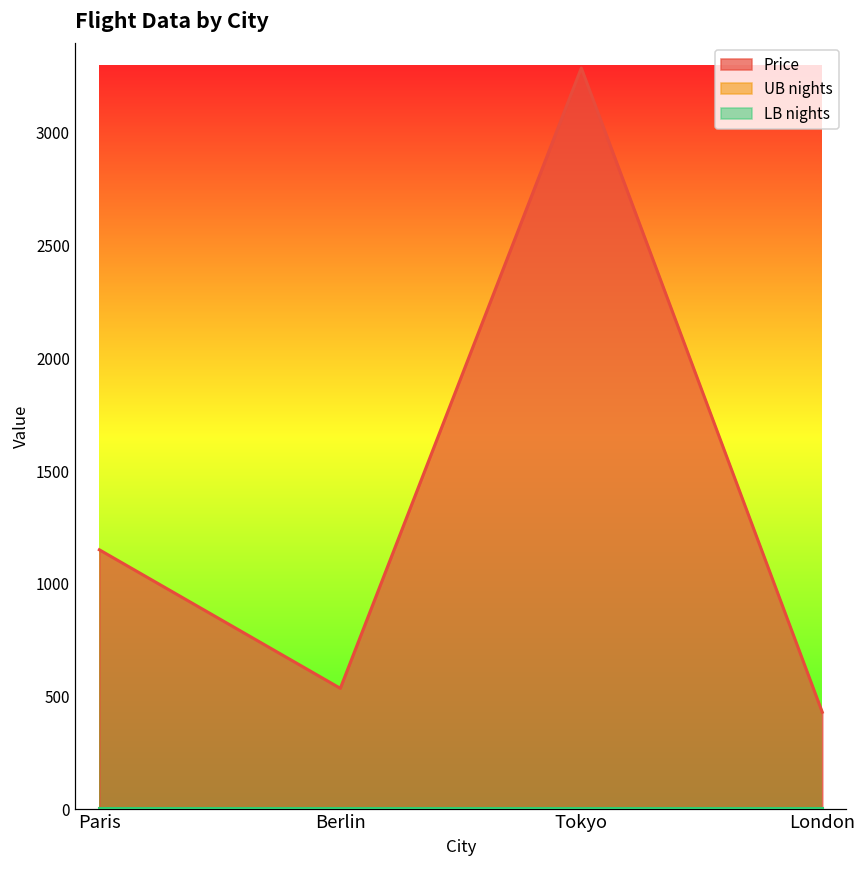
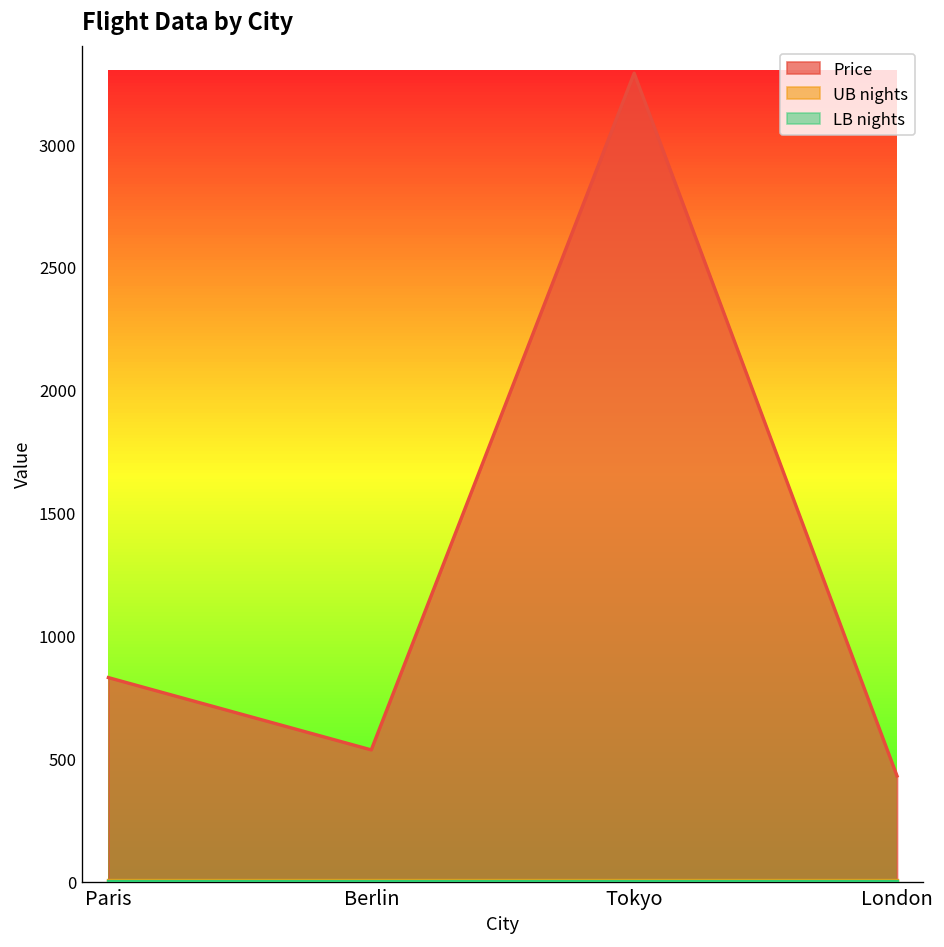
Price, Paris: 1150 -> 830
